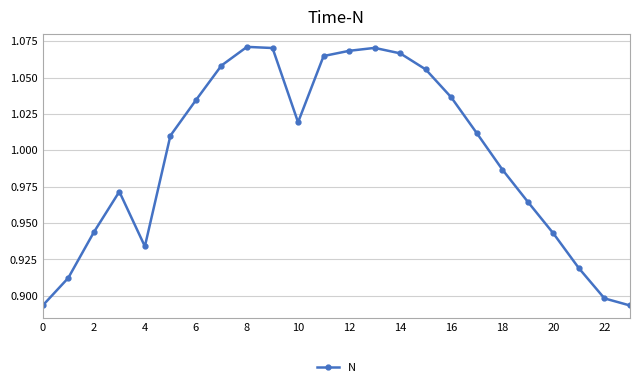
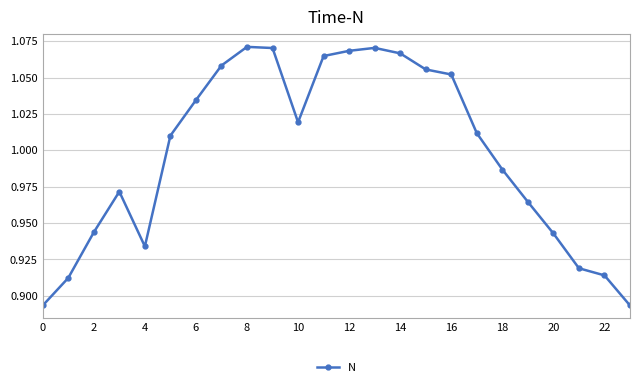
16: 1.036 -> 1.052
22: 0.898 -> 0.914
